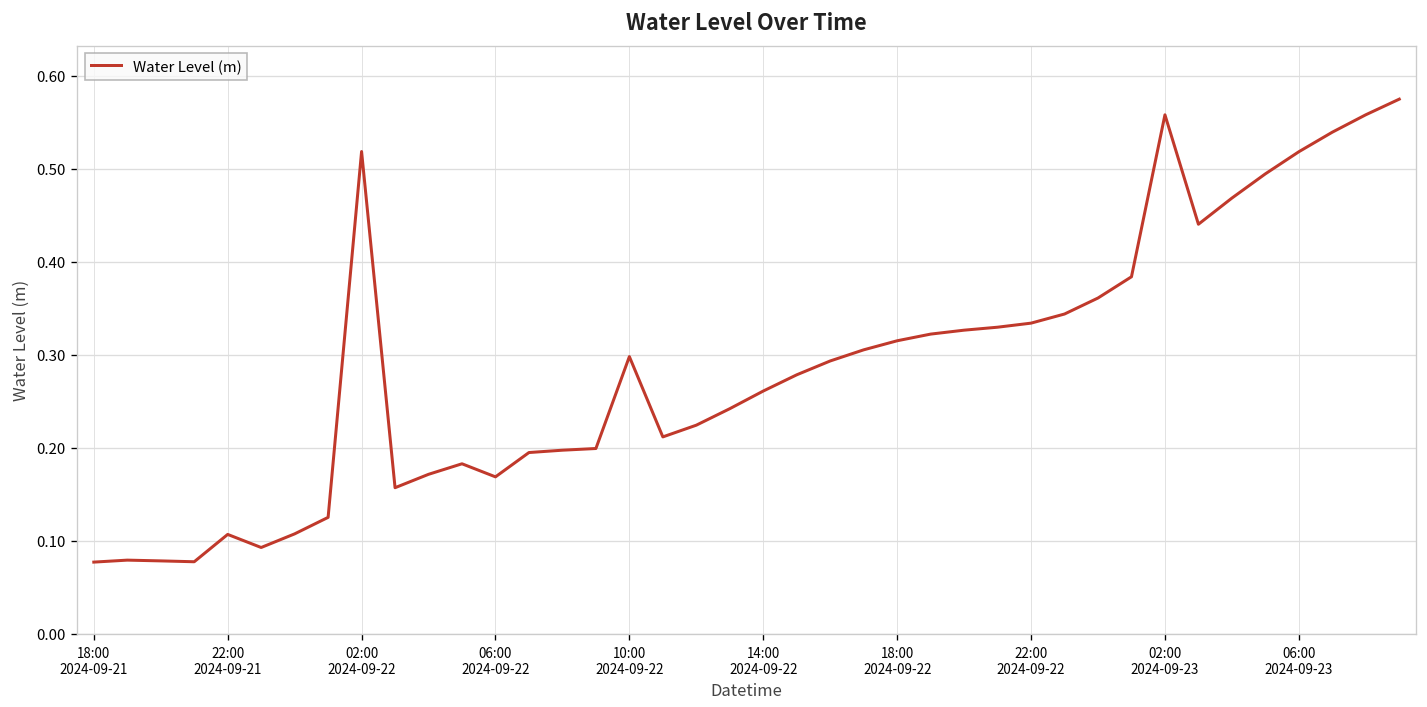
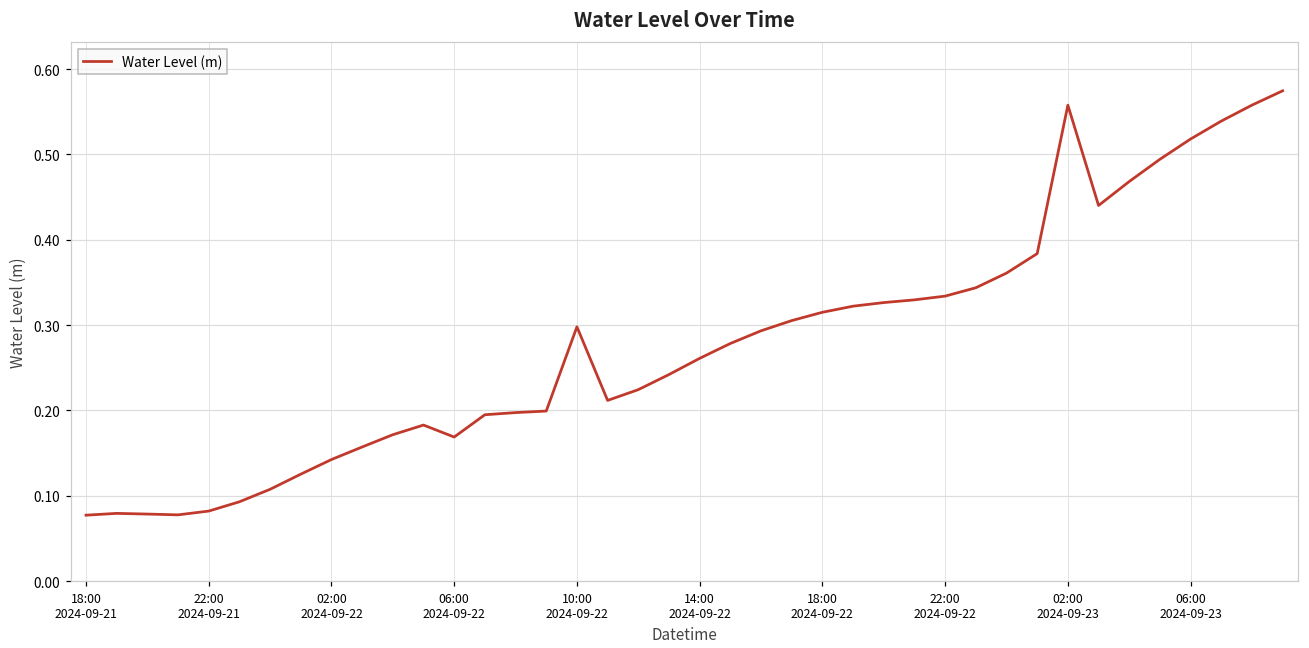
22:00 2024-09-21: 0.11 -> 0.08
02:00 2024-09-22: 0.52 -> 0.14
